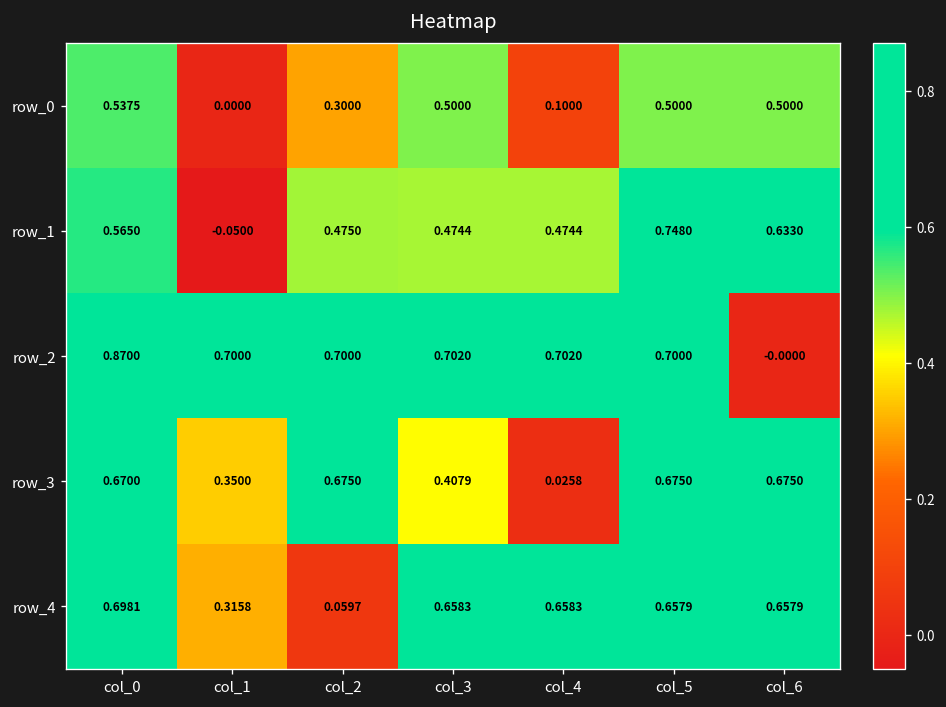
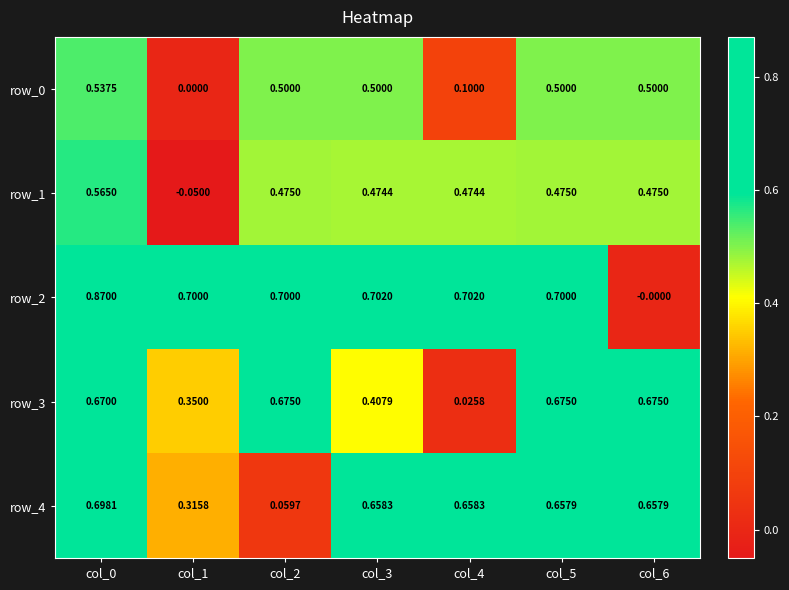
row_0, col_2: 0.3000 -> 0.5000
row_1, col_5: 0.7480 -> 0.4750
row_1, col_6: 0.6330 -> 0.4750
